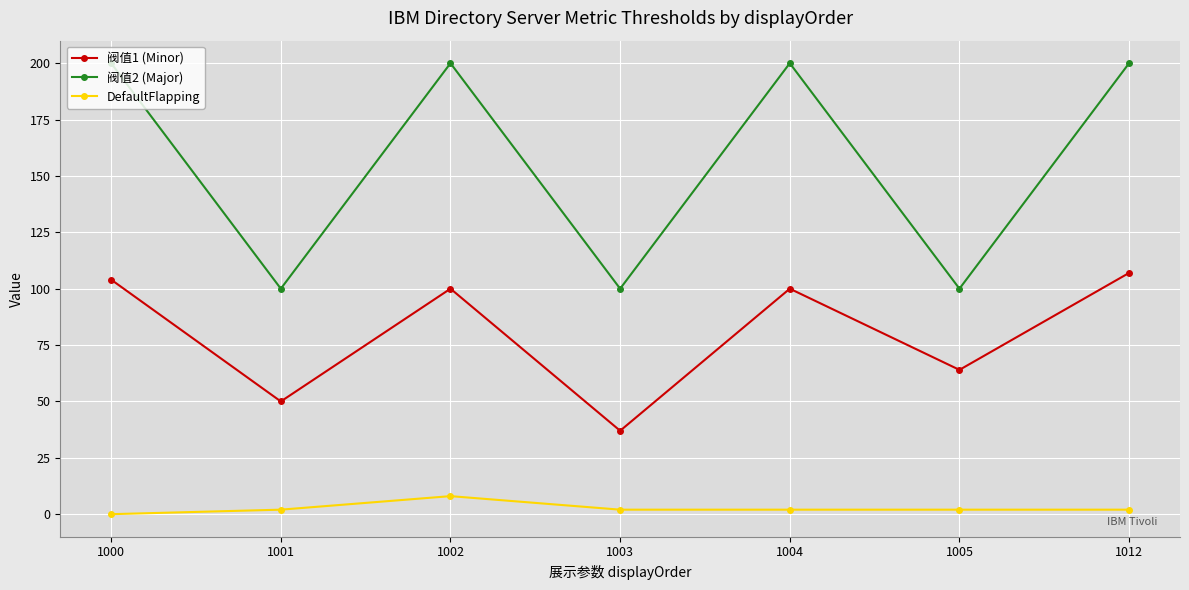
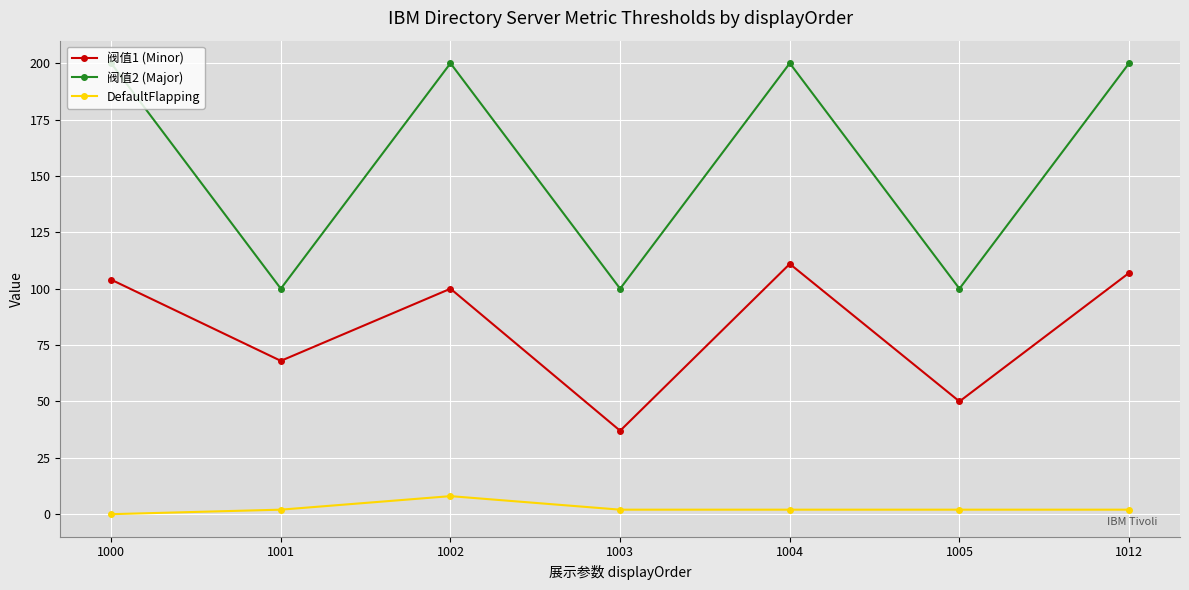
阀值1 (Minor), 1001: 50 -> 68
阀值1 (Minor), 1004: 100 -> 111
阀值1 (Minor), 1005: 64 -> 50
